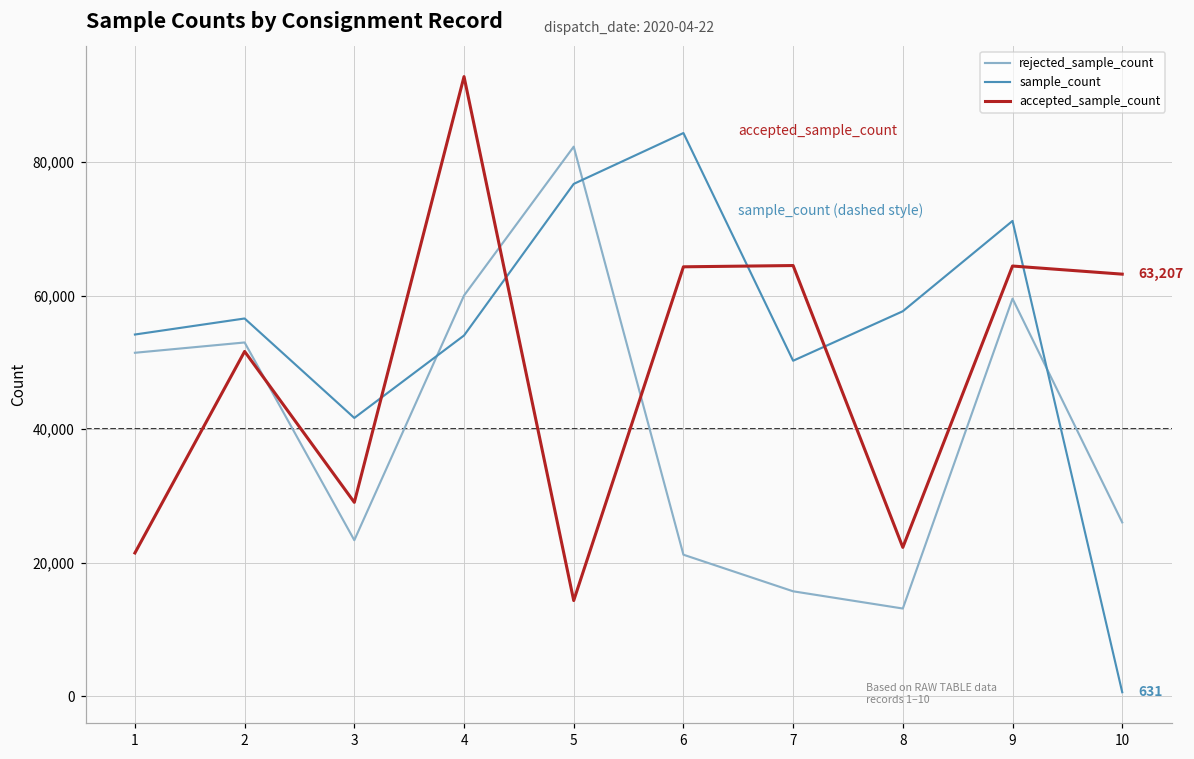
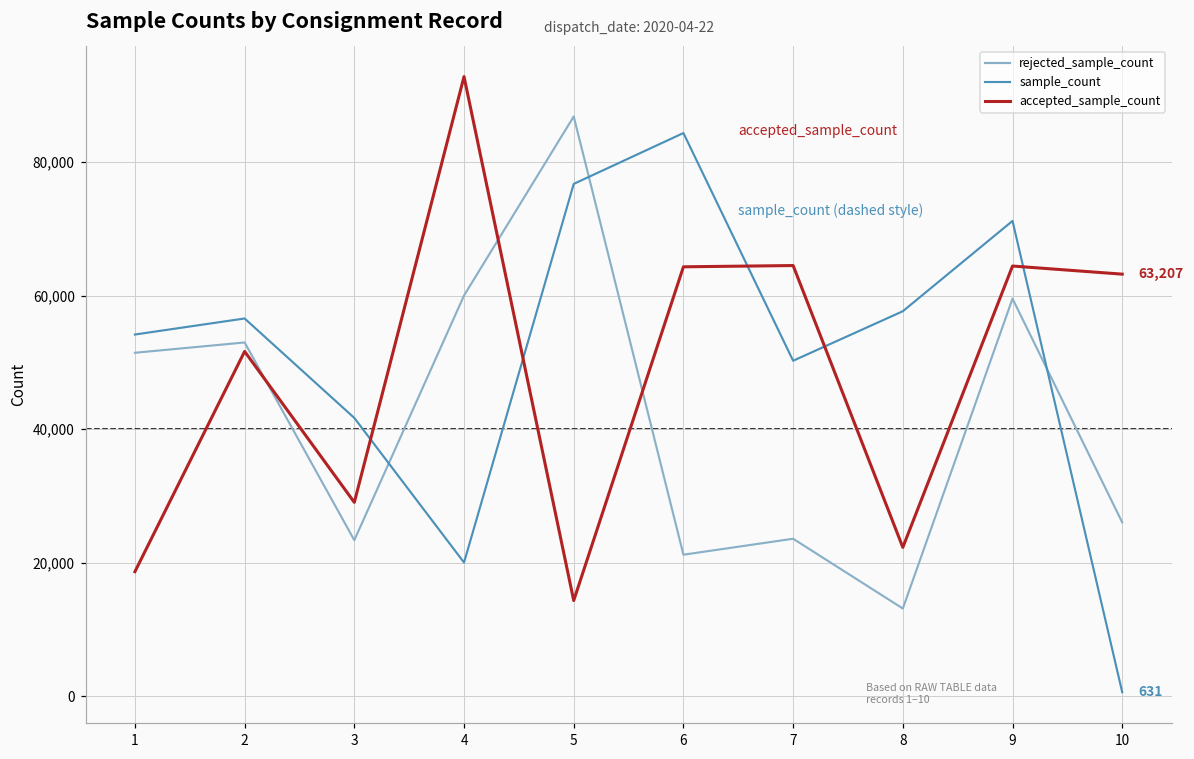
accepted_sample_count, 1: 21,000 -> 19,000
sample_count, 4: 54,000 -> 20,000
rejected_sample_count, 5: 82,000 -> 87,000
rejected_sample_count, 7: 16,000 -> 24,000
